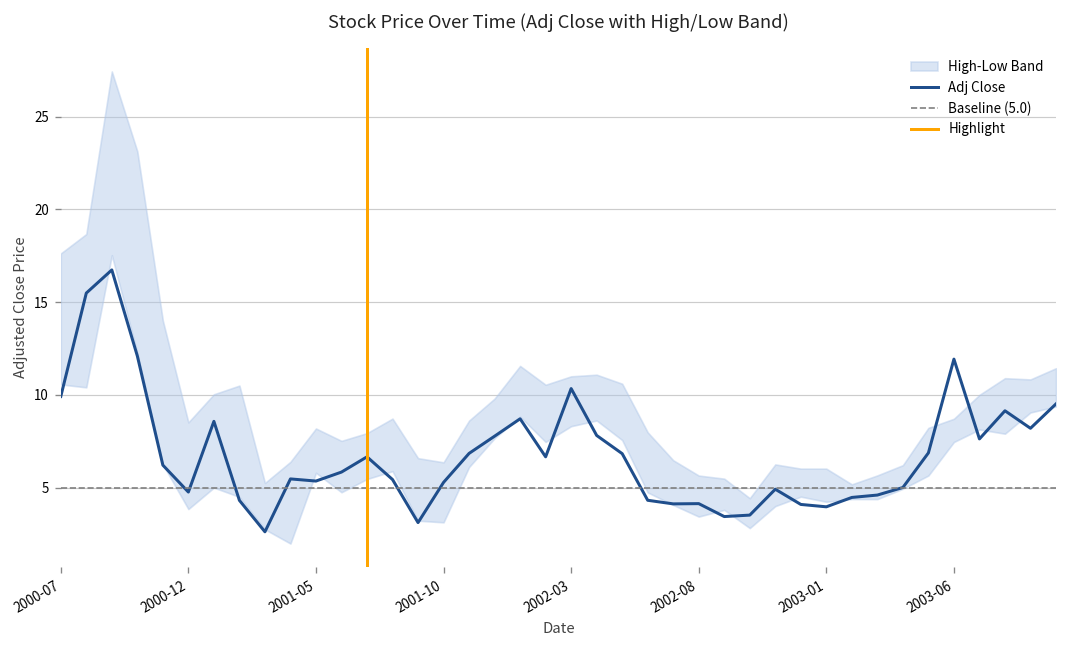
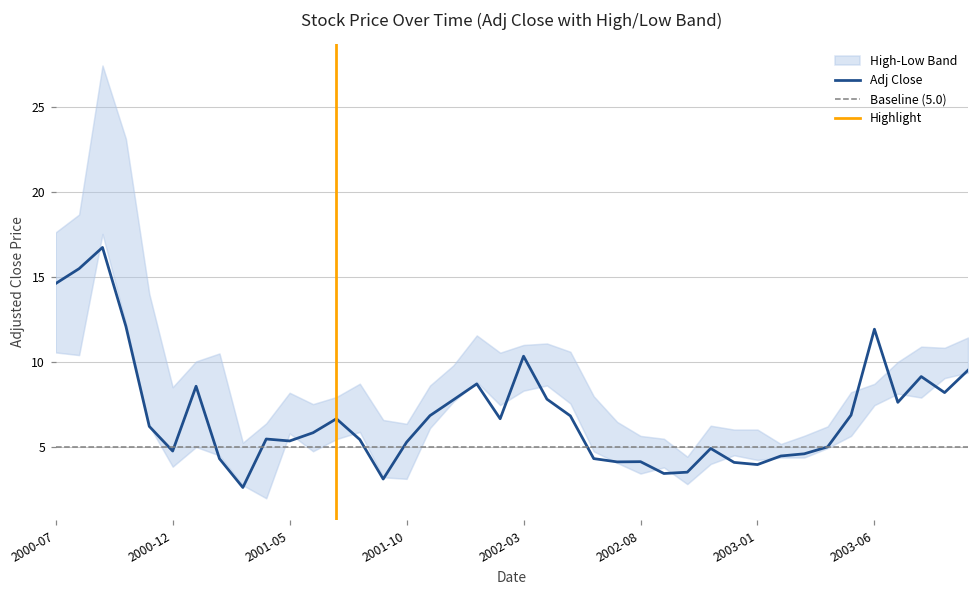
Adj Close, 2000-07: 9.9 -> 14.6
